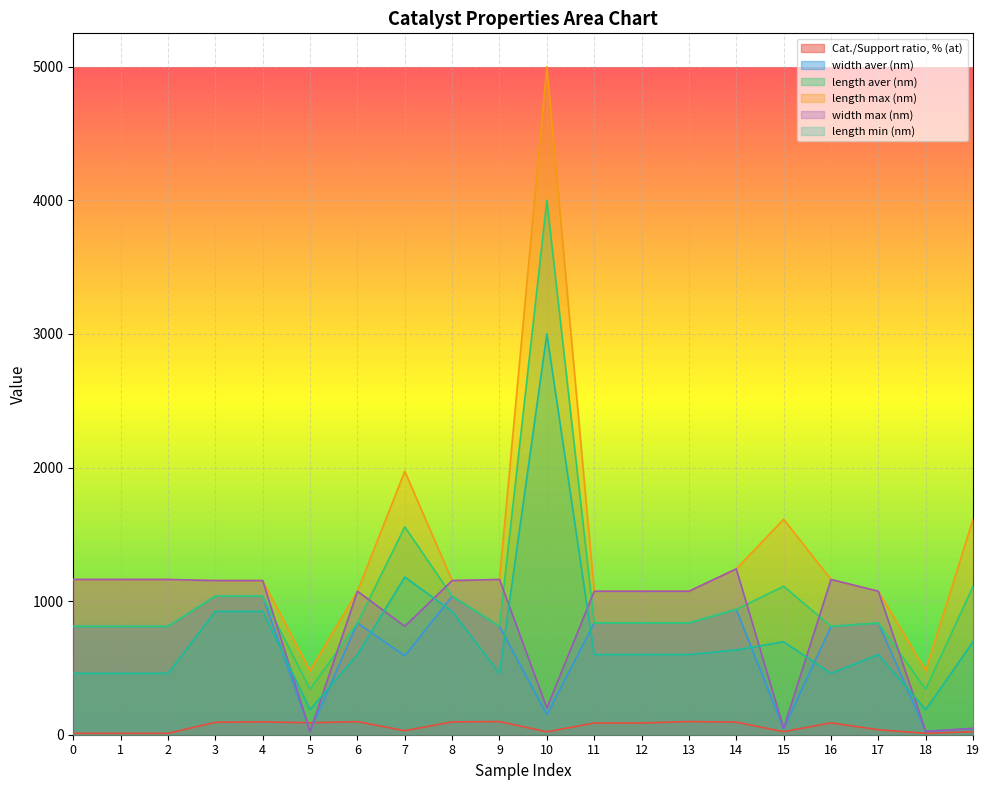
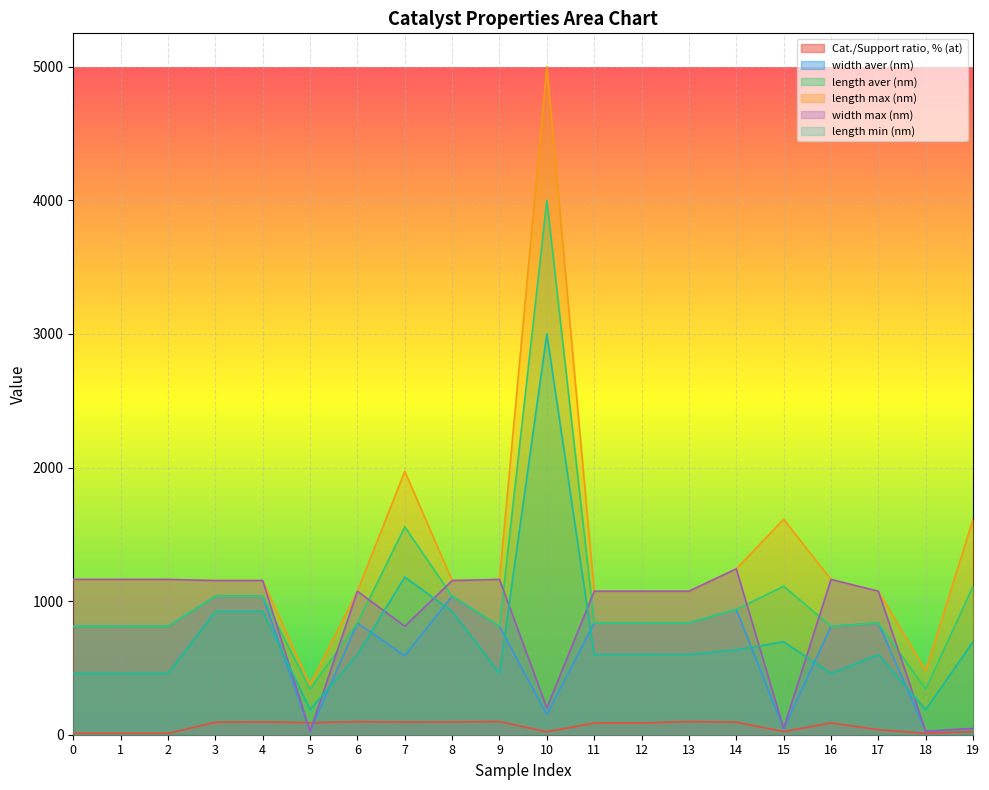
length max (nm), 5: 480 -> 370
Cat./Support ratio, % (at), 7: 30 -> 90
